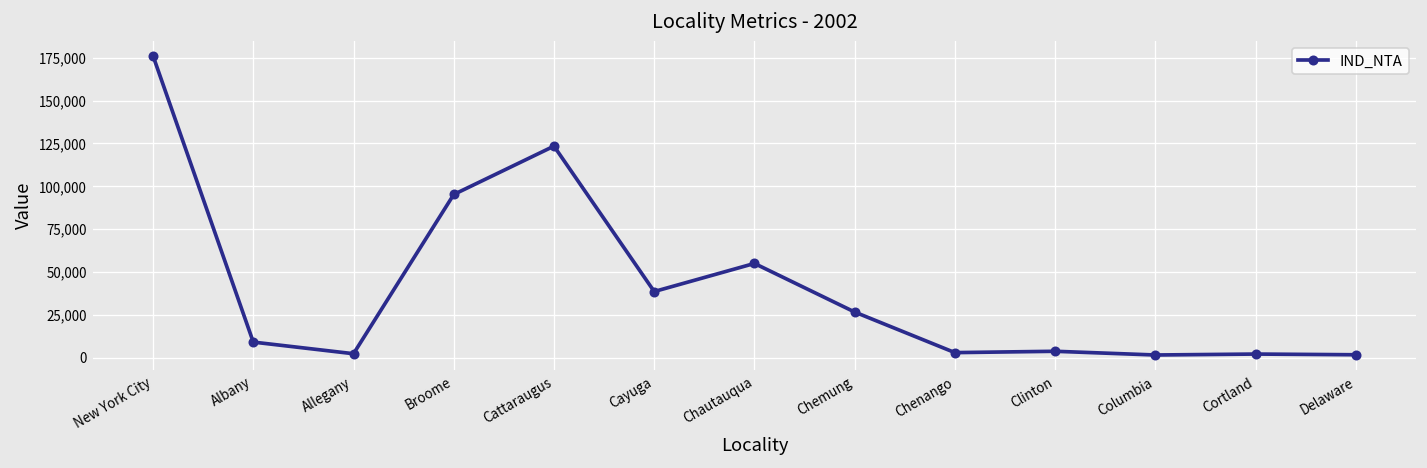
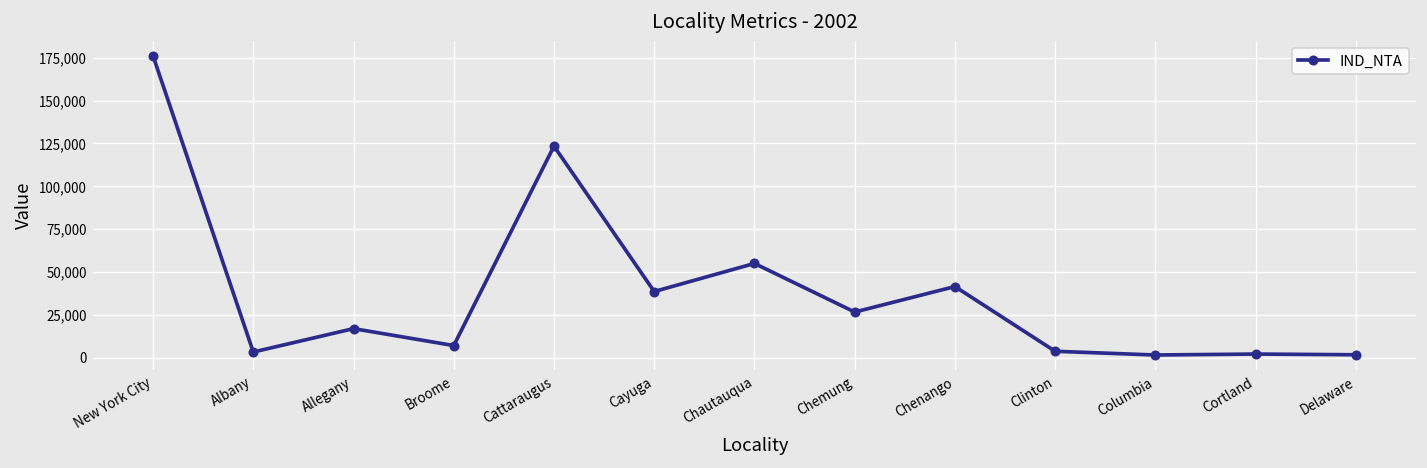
Albany: 9,000 -> 3,000
Allegany: 2,000 -> 17,000
Broome: 95,000 -> 7,000
Chenango: 3,000 -> 42,000
